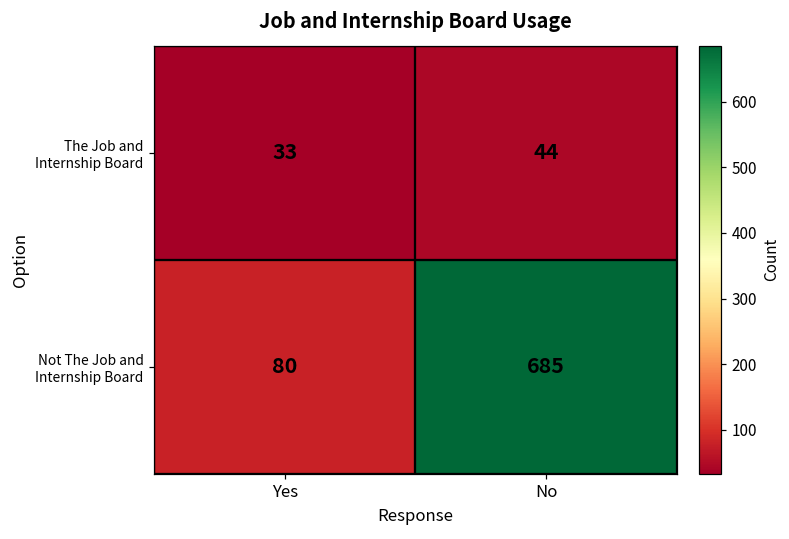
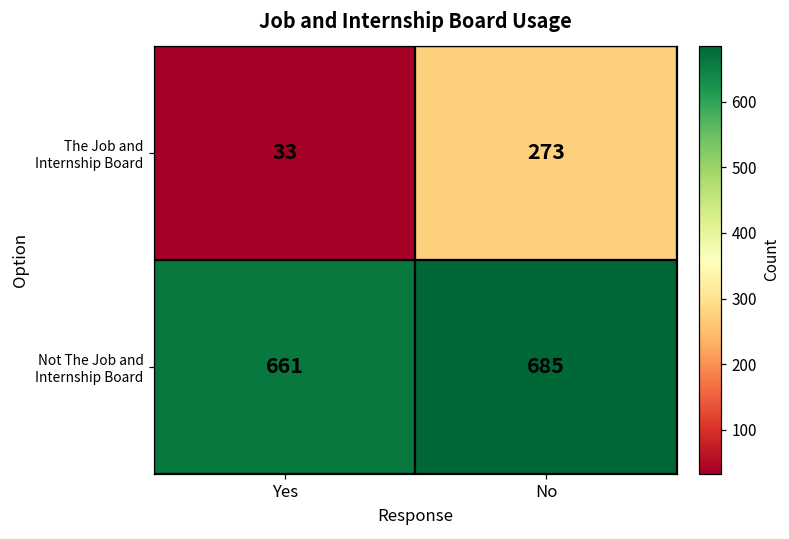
The Job and Internship Board, No: 44 -> 273
Not The Job and Internship Board, Yes: 80 -> 661
